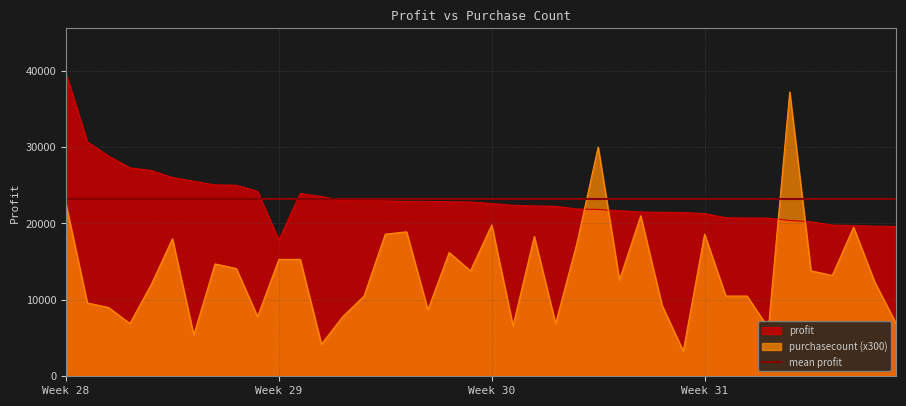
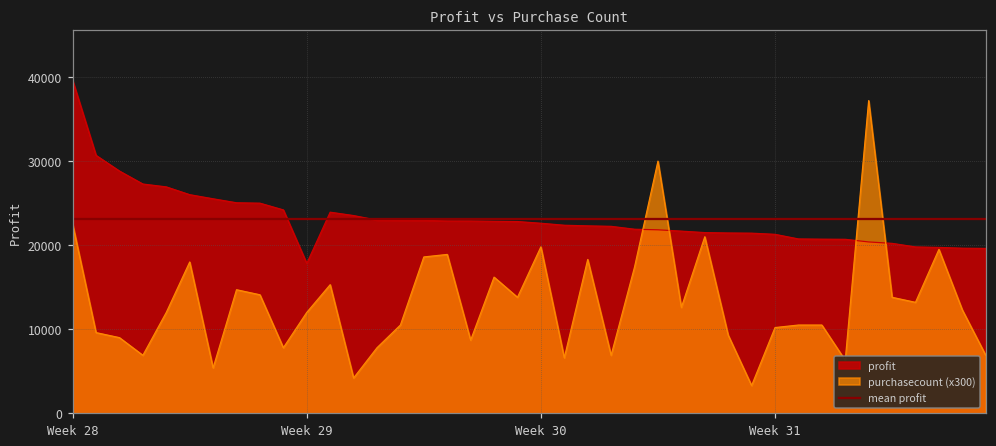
purchasecount (x300), Week 29: 15000 -> 12000
purchasecount (x300), Week 31: 19000 -> 10000
